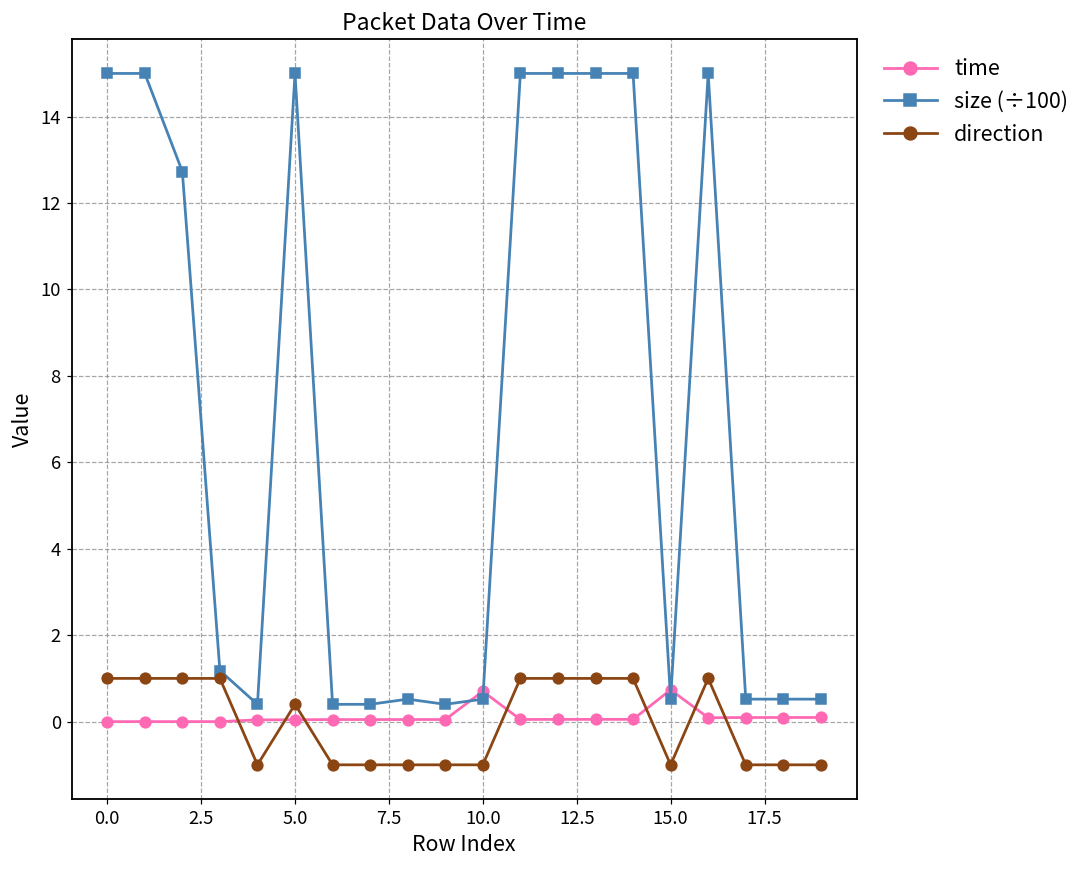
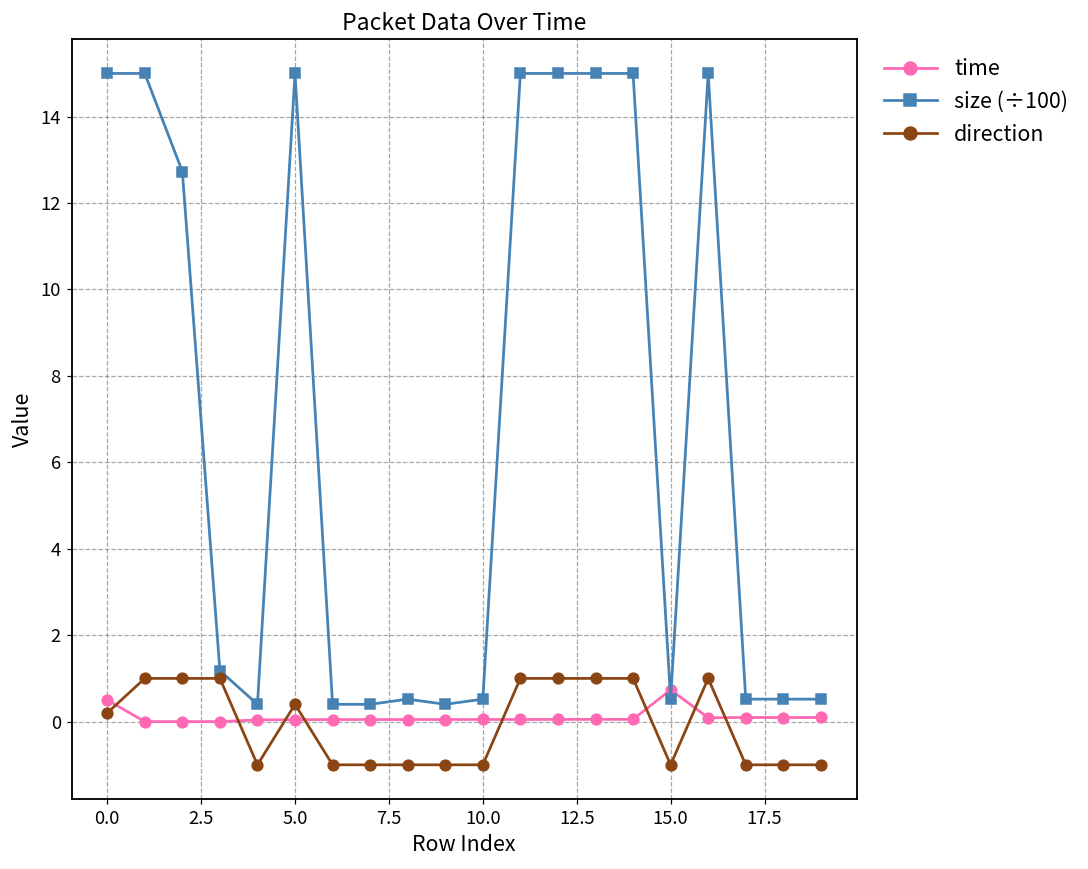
time, 0.0: 0.0 -> 0.5
direction, 0.0: 1.0 -> 0.2
time, 10.0: 0.7 -> 0.0
